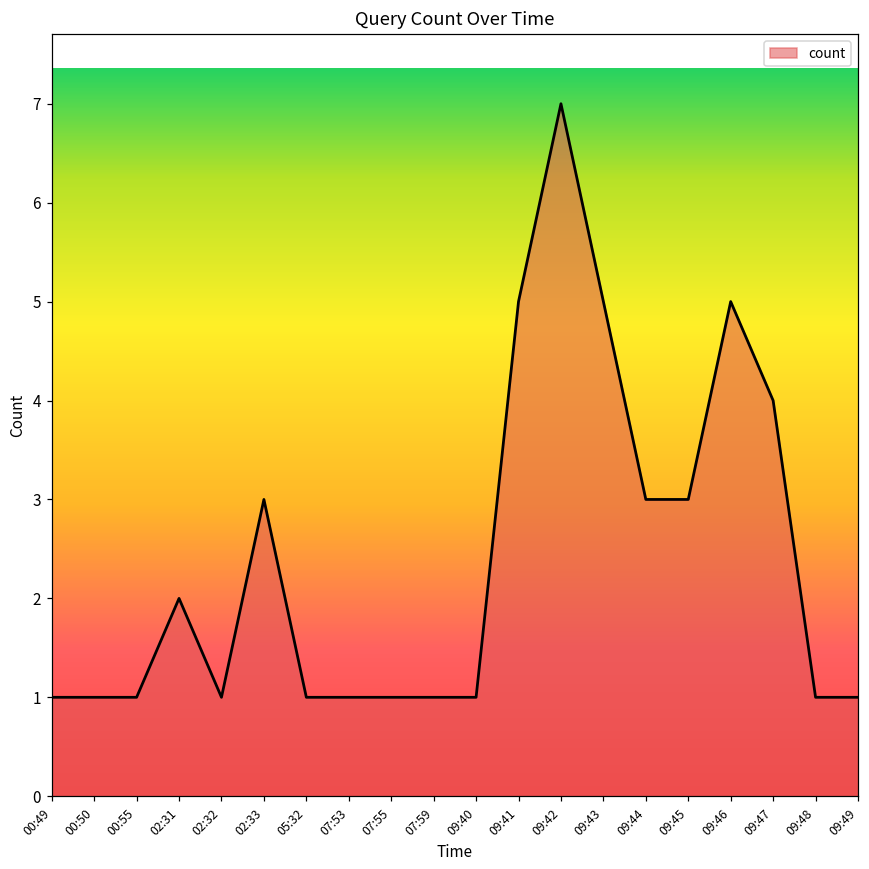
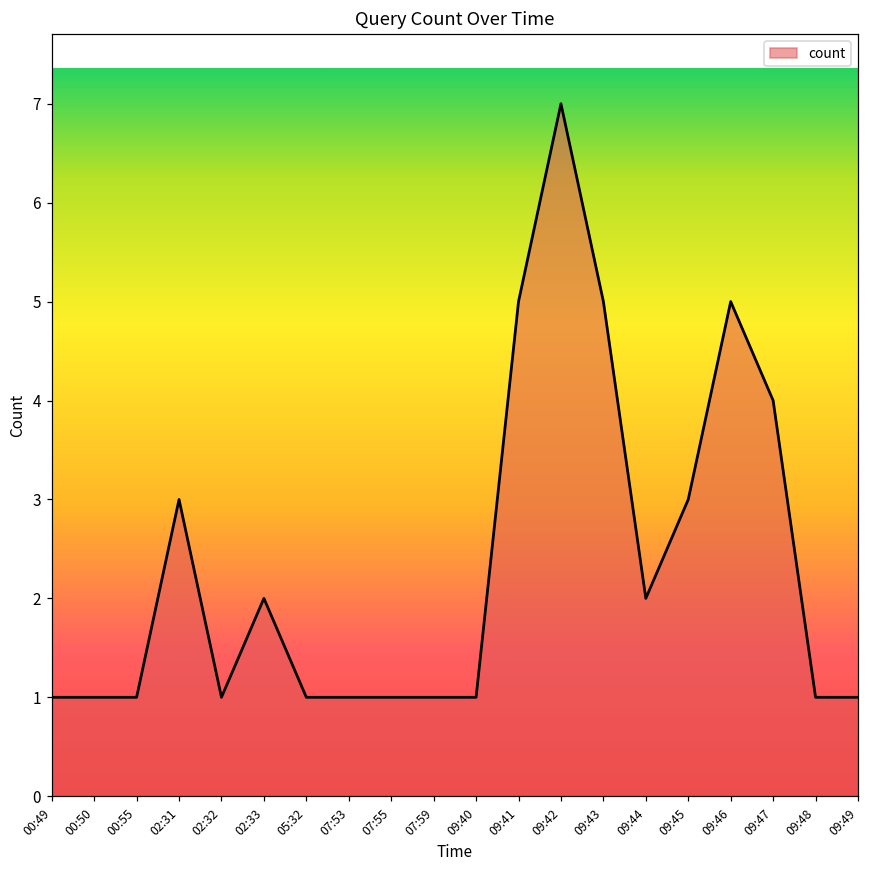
02:31: 2 -> 3
02:33: 3 -> 2
09:44: 3 -> 2
